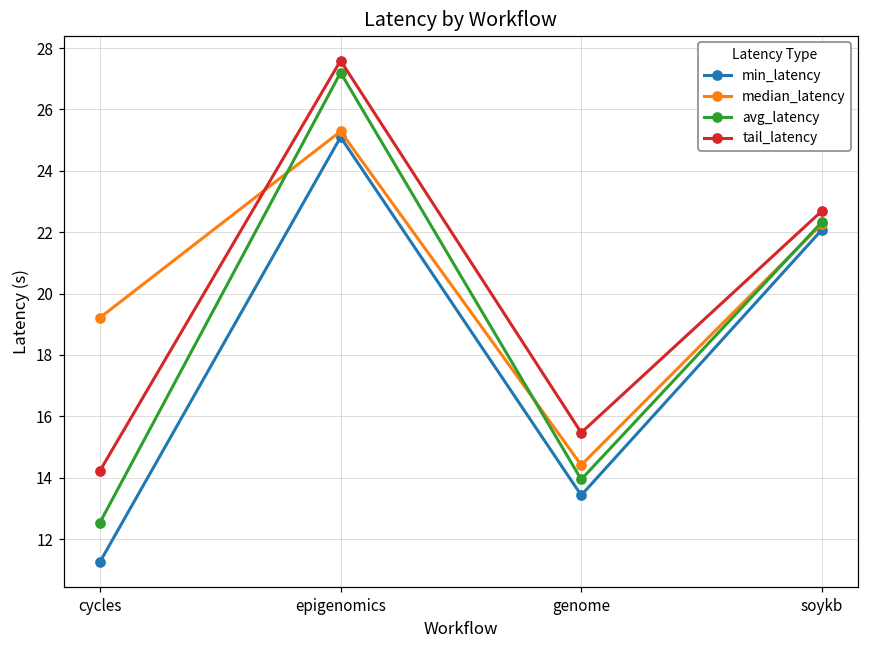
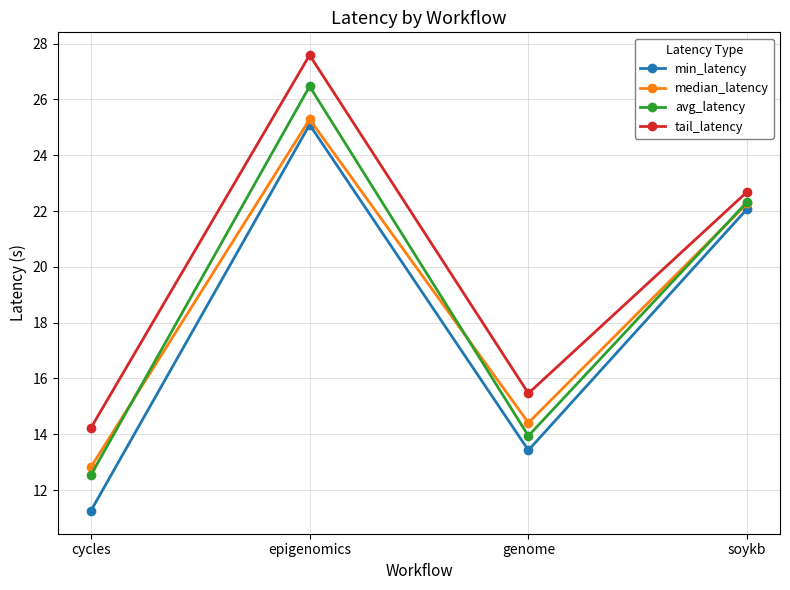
median_latency, cycles: 19.2 -> 12.8
avg_latency, epigenomics: 27.2 -> 26.5
